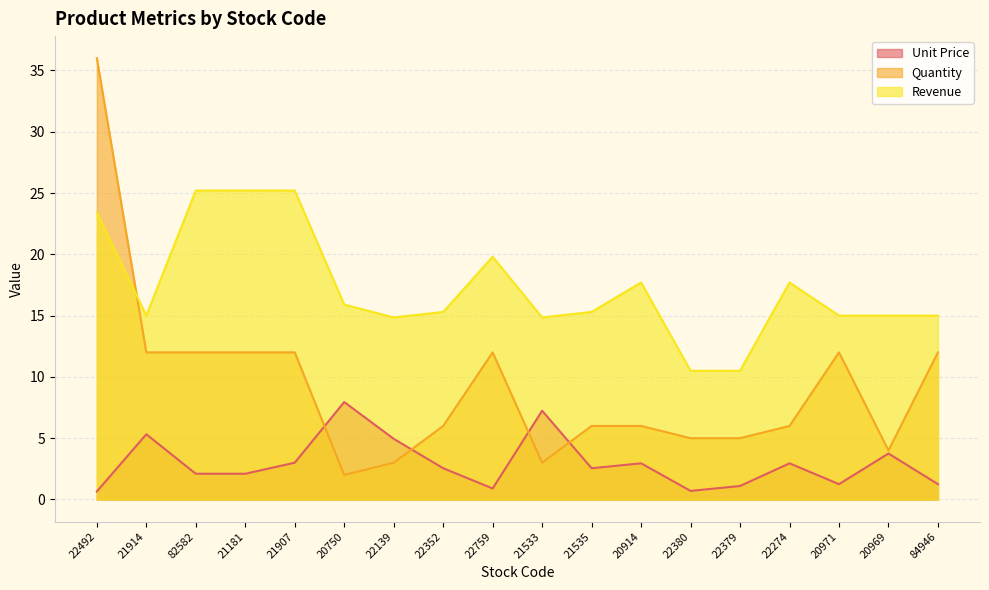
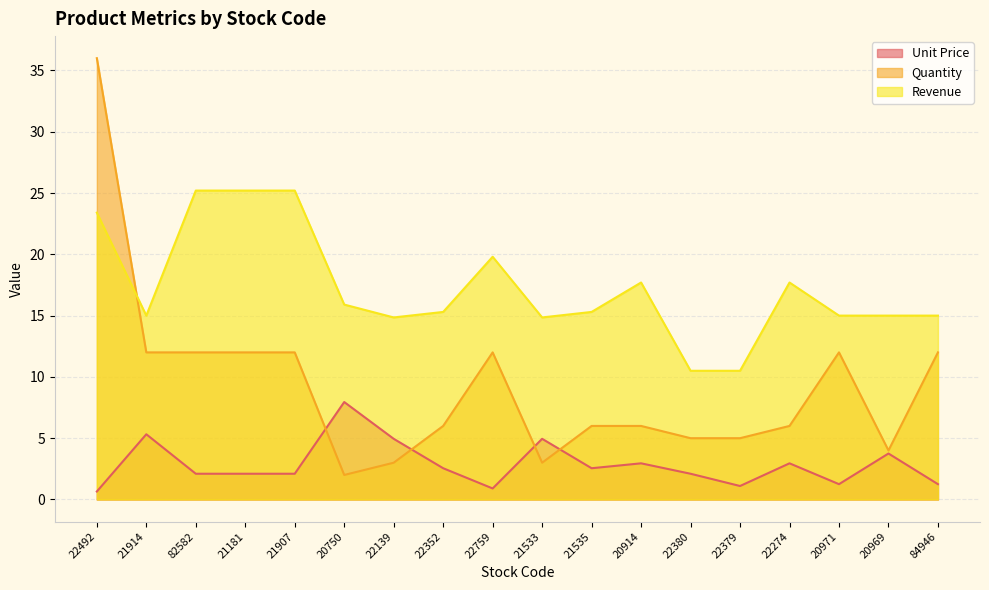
Unit Price, 21907: 3.0 -> 2.1
Unit Price, 21533: 7.2 -> 5.0
Unit Price, 22380: 0.7 -> 2.1
